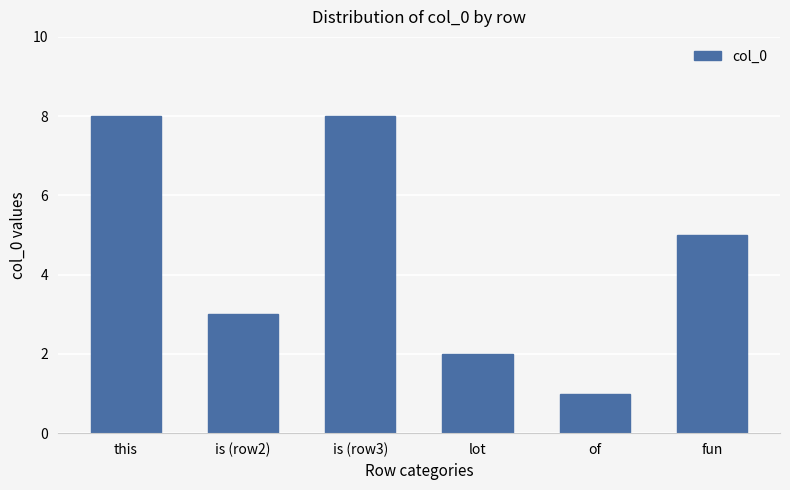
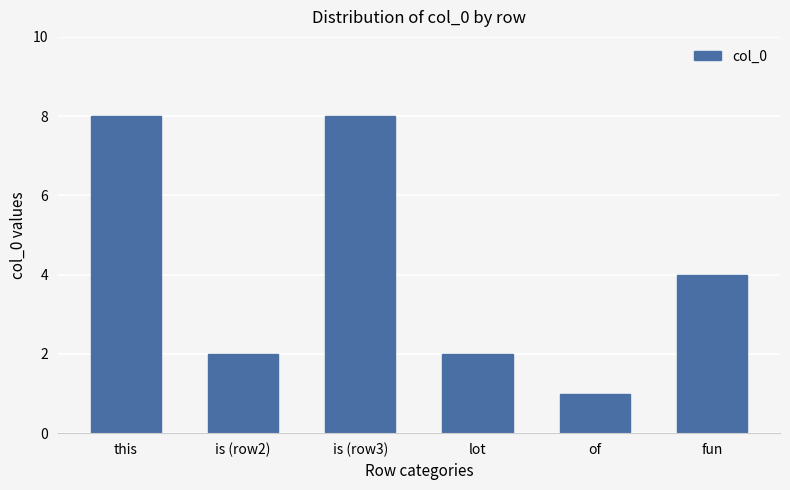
is (row2): 3 -> 2
fun: 5 -> 4
